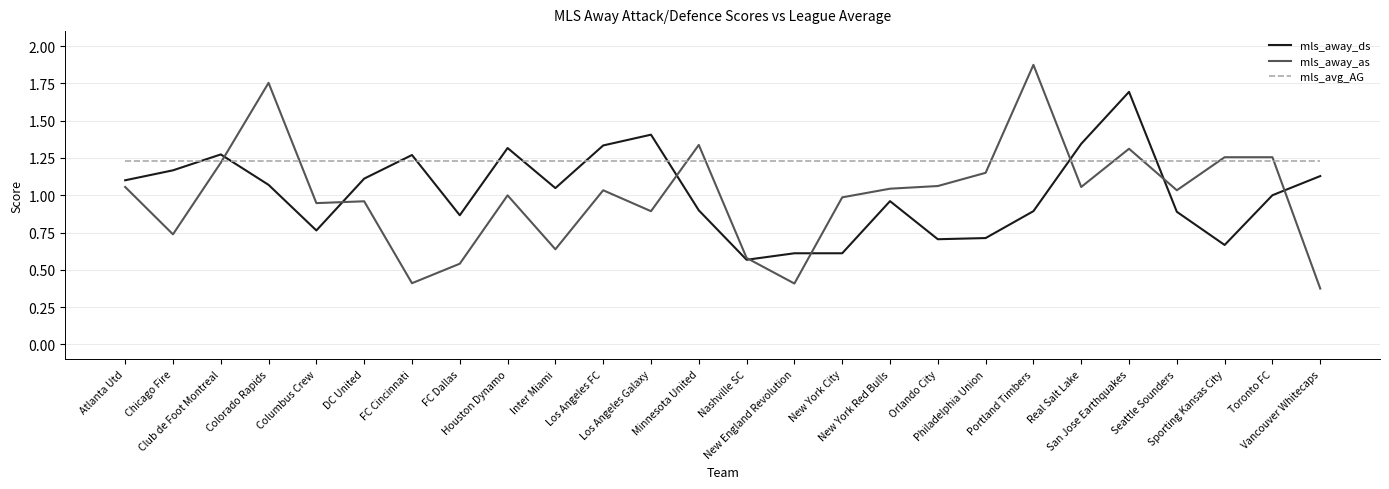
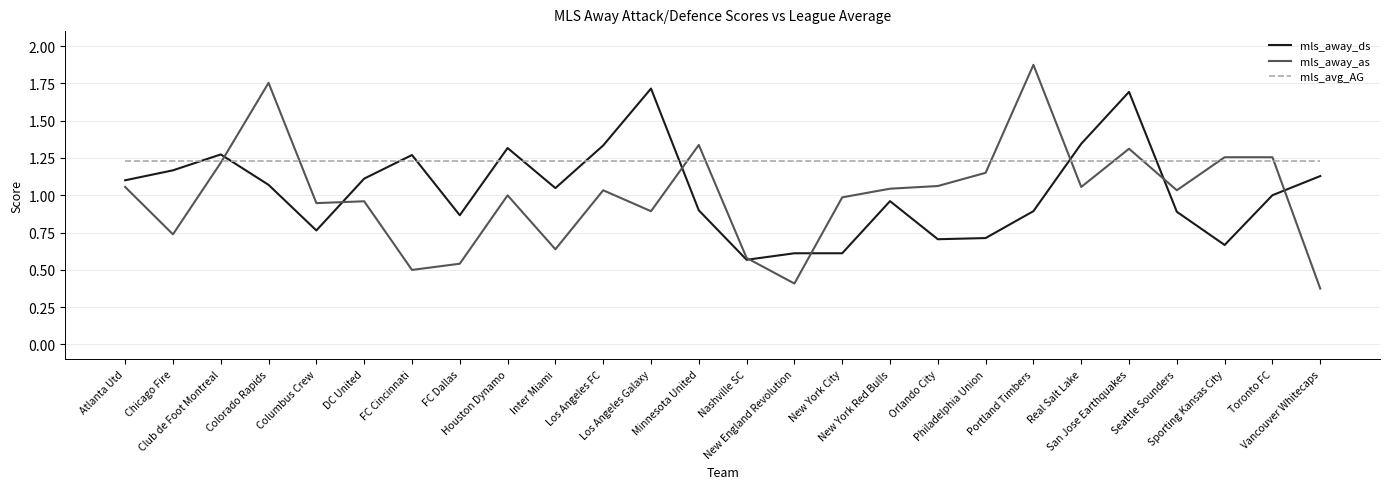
mls_away_as, FC Cincinnati: 0.41 -> 0.50
mls_away_ds, Los Angeles Galaxy: 1.41 -> 1.72
